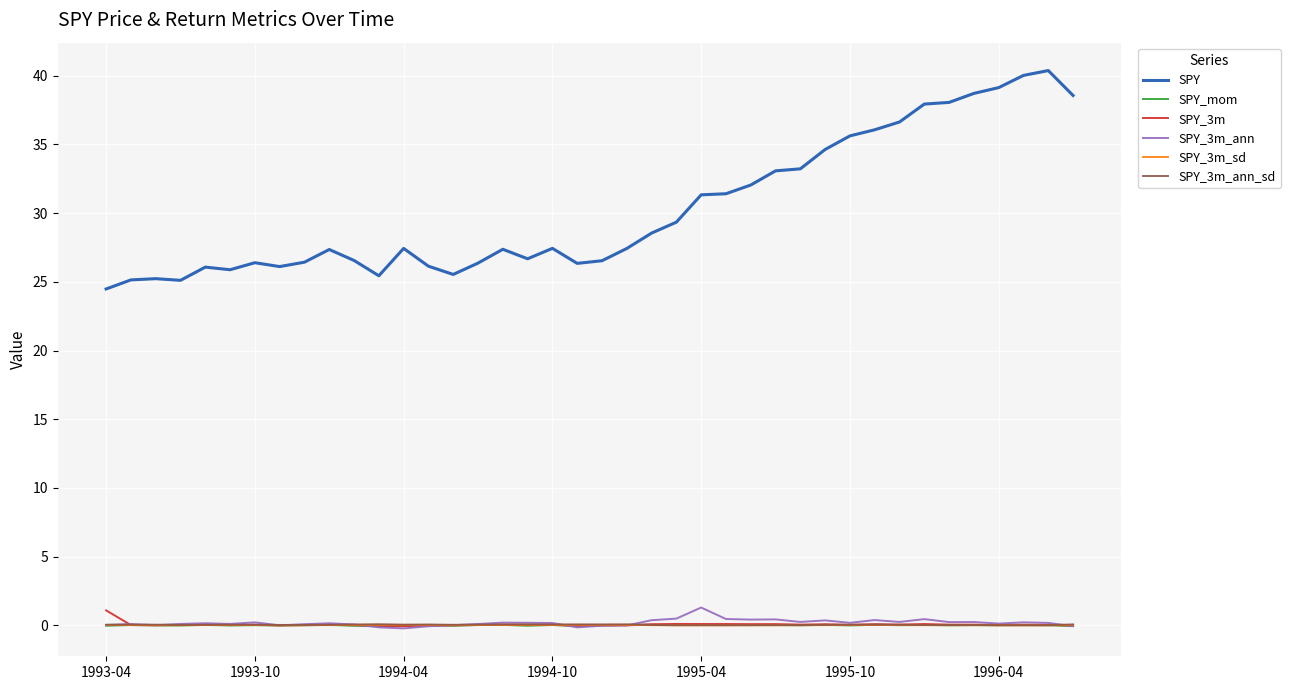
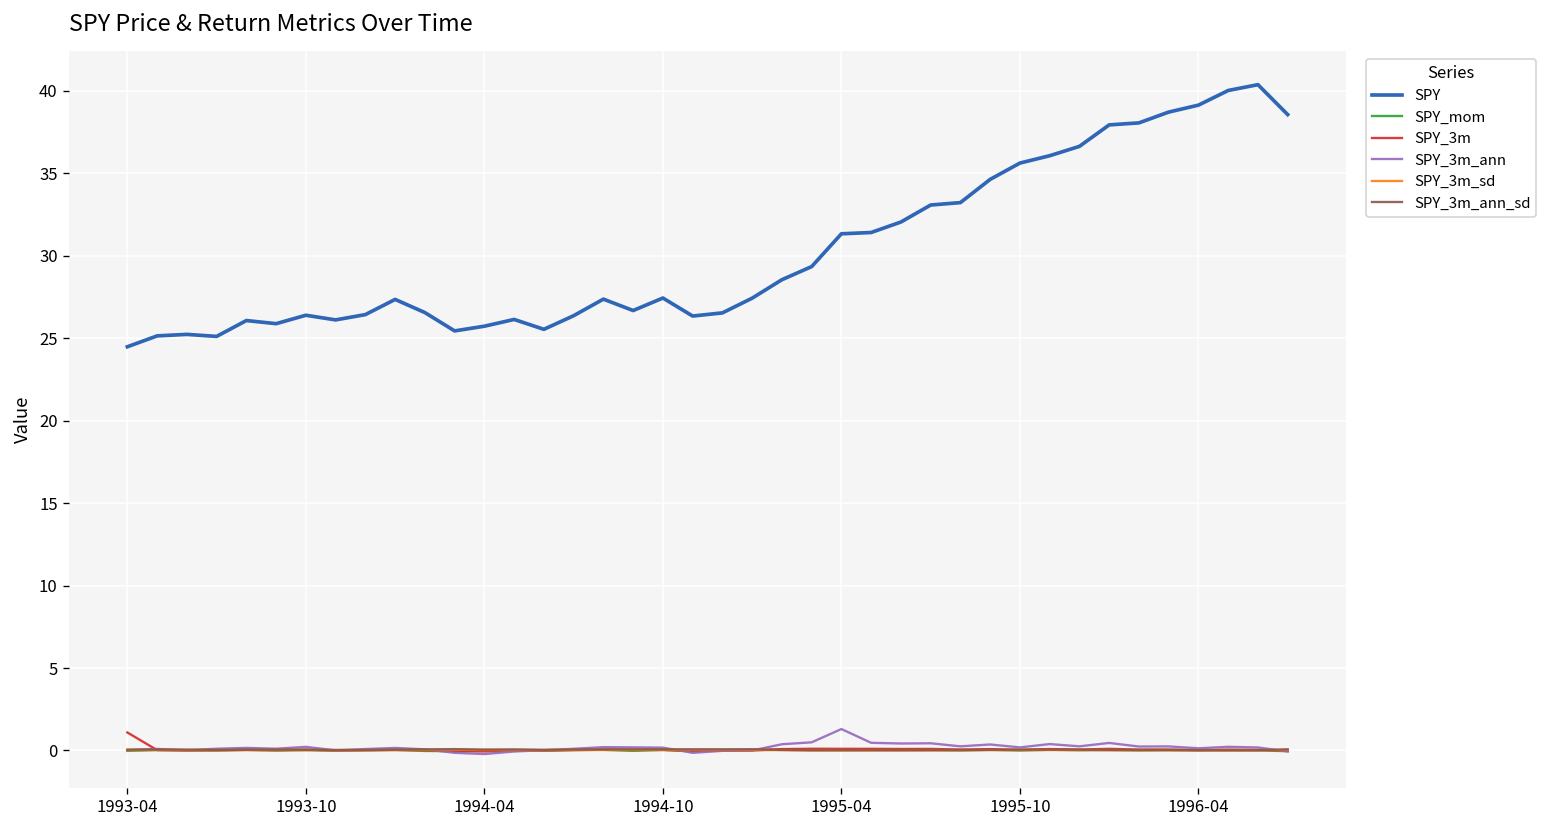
SPY, 1994-04: 27.4 -> 25.7
